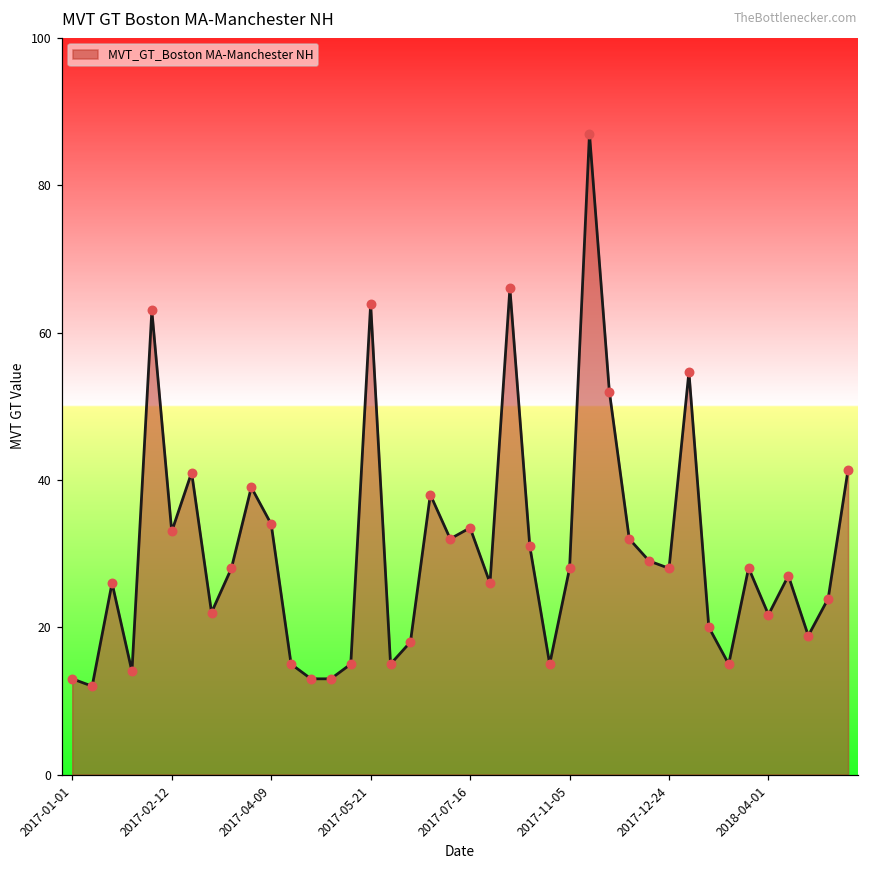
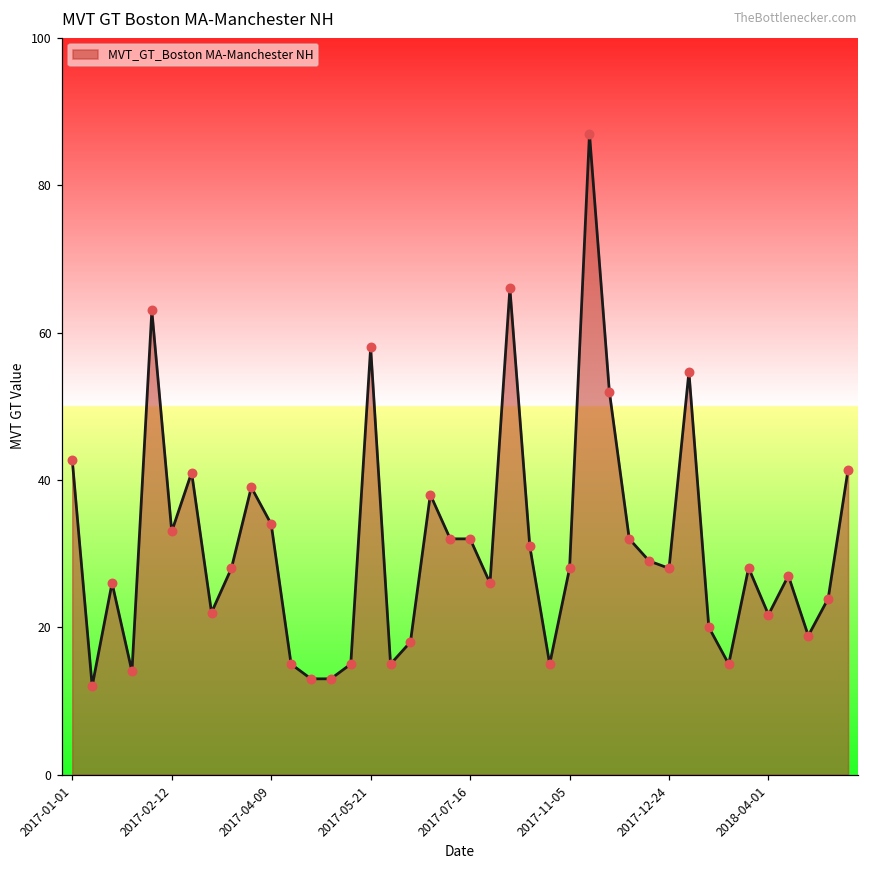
2017-01-01: 13 -> 43
2017-05-21: 64 -> 58
2017-07-16: 34 -> 32
